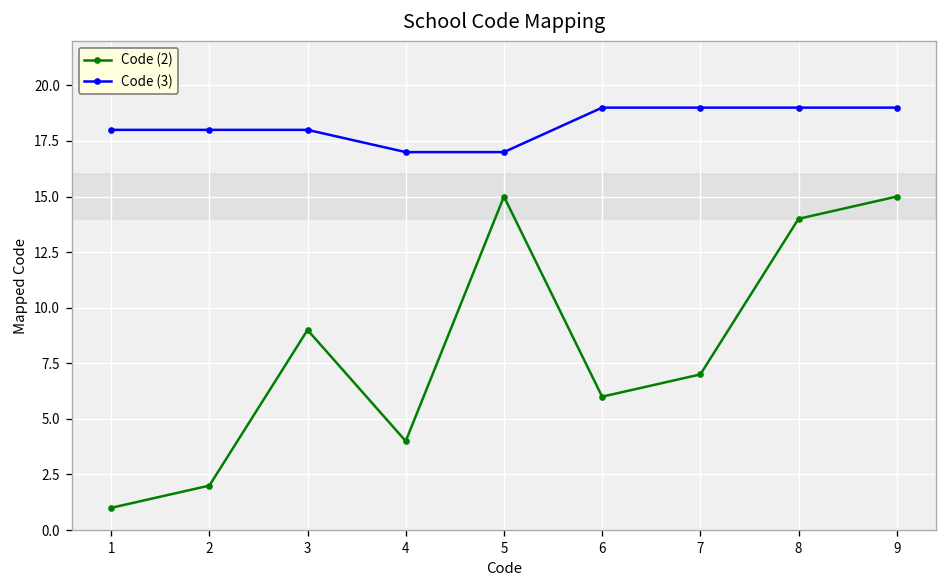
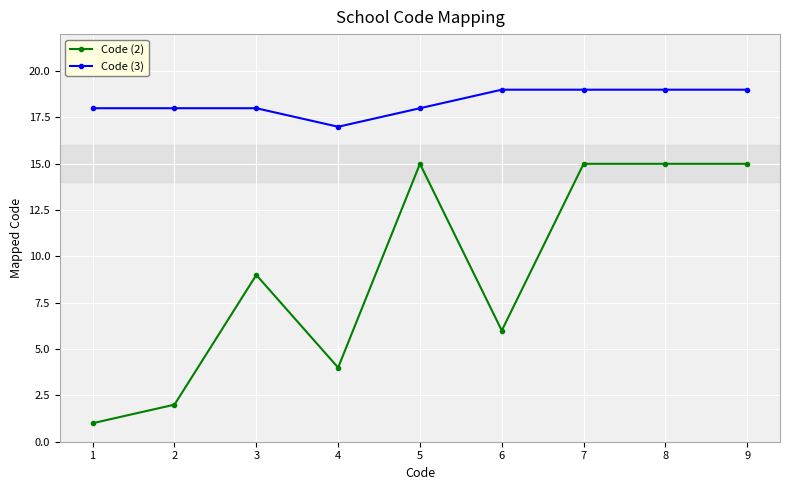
Code (3), 5: 17 -> 18
Code (2), 7: 7 -> 15
Code (2), 8: 14 -> 15
